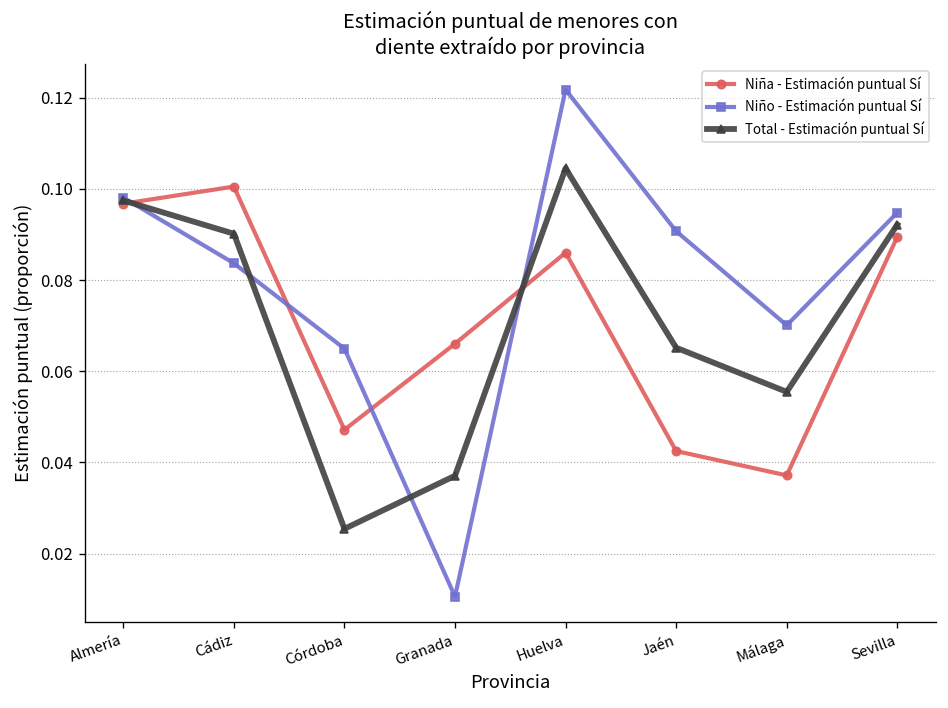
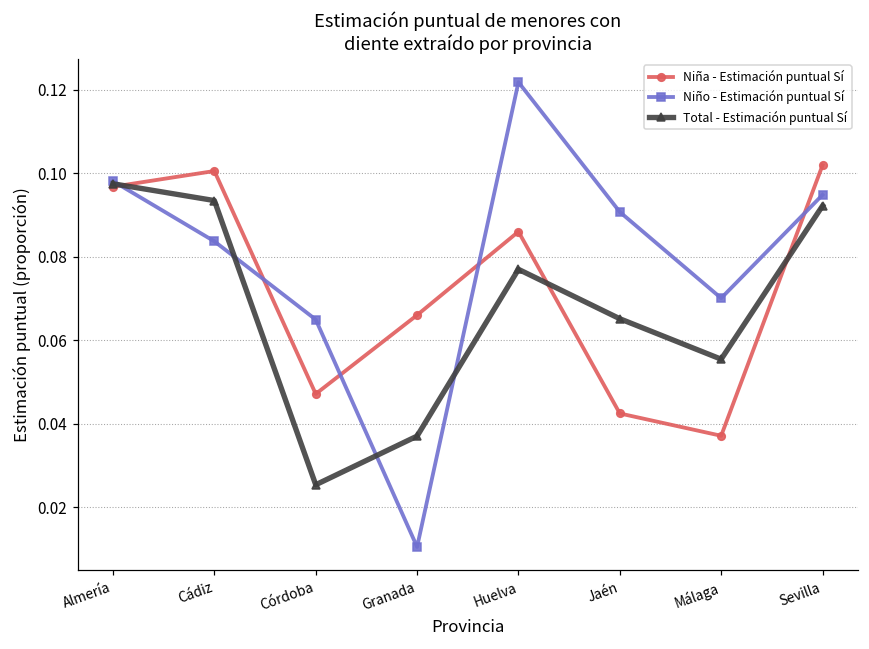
Total - Estimación puntual Sí, Cádiz: 0.090 -> 0.093
Total - Estimación puntual Sí, Huelva: 0.105 -> 0.077
Niña - Estimación puntual Sí, Sevilla: 0.089 -> 0.102
